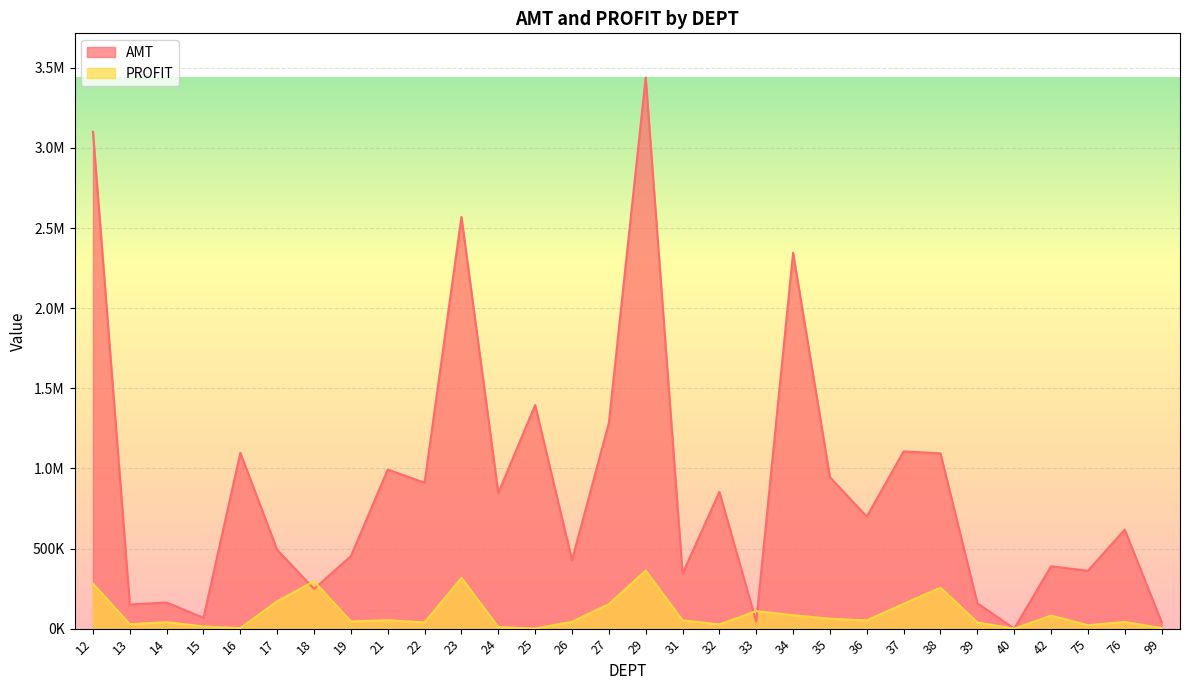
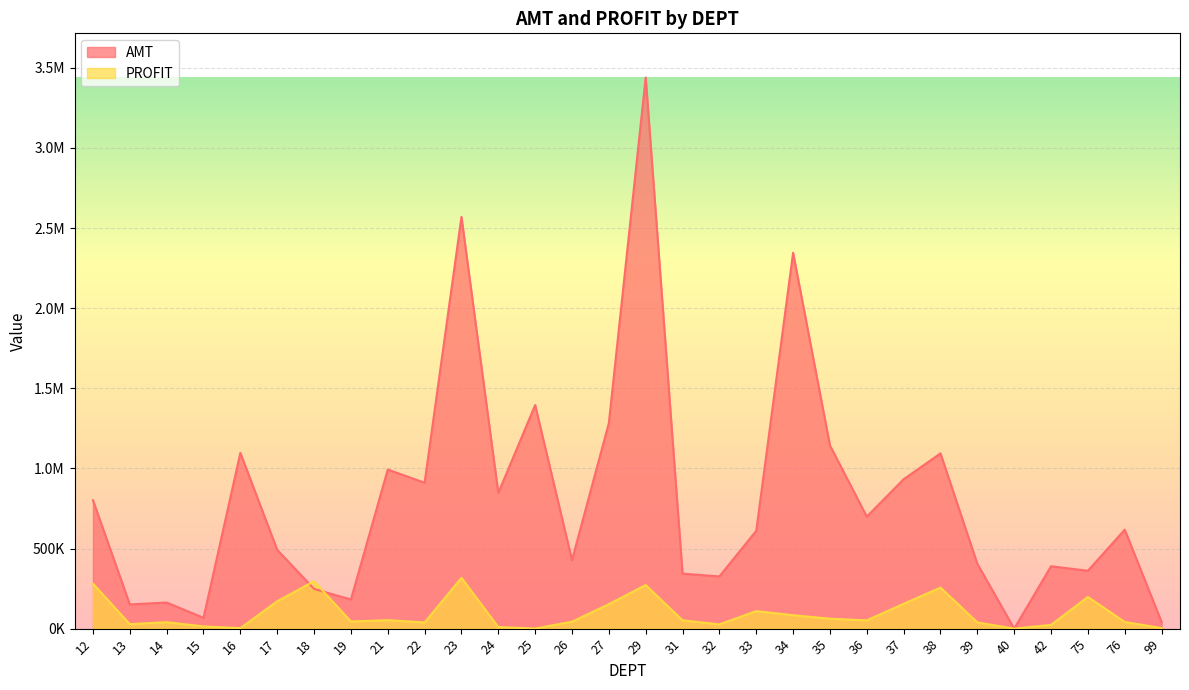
AMT, 12: 3100000 -> 800000
AMT, 19: 450000 -> 180000
PROFIT, 29: 360000 -> 270000
AMT, 32: 850000 -> 330000
AMT, 33: 40000 -> 610000
AMT, 35: 940000 -> 1140000
AMT, 37: 1110000 -> 930000
AMT, 39: 160000 -> 400000
PROFIT, 42: 80000 -> 20000
PROFIT, 75: 20000 -> 200000
